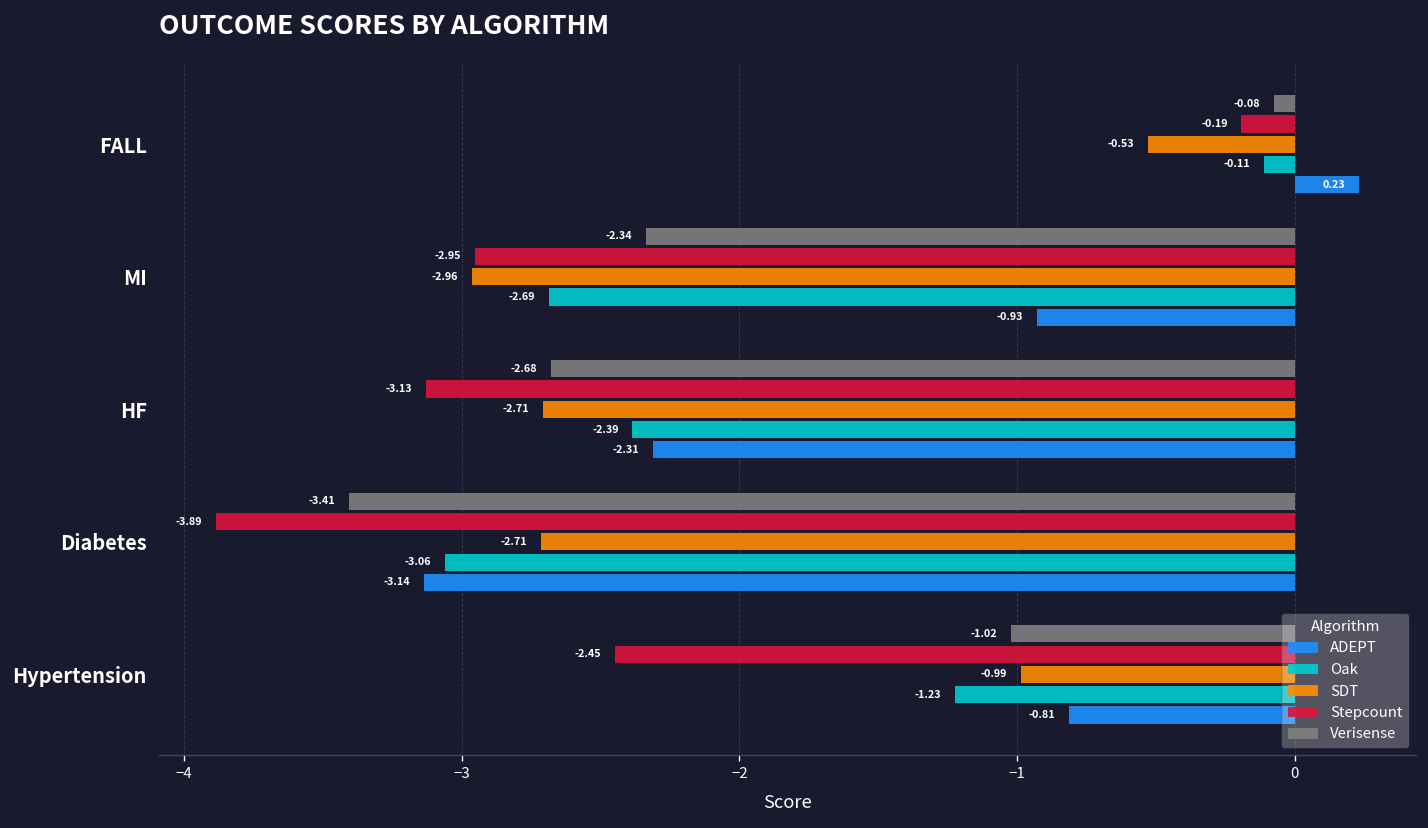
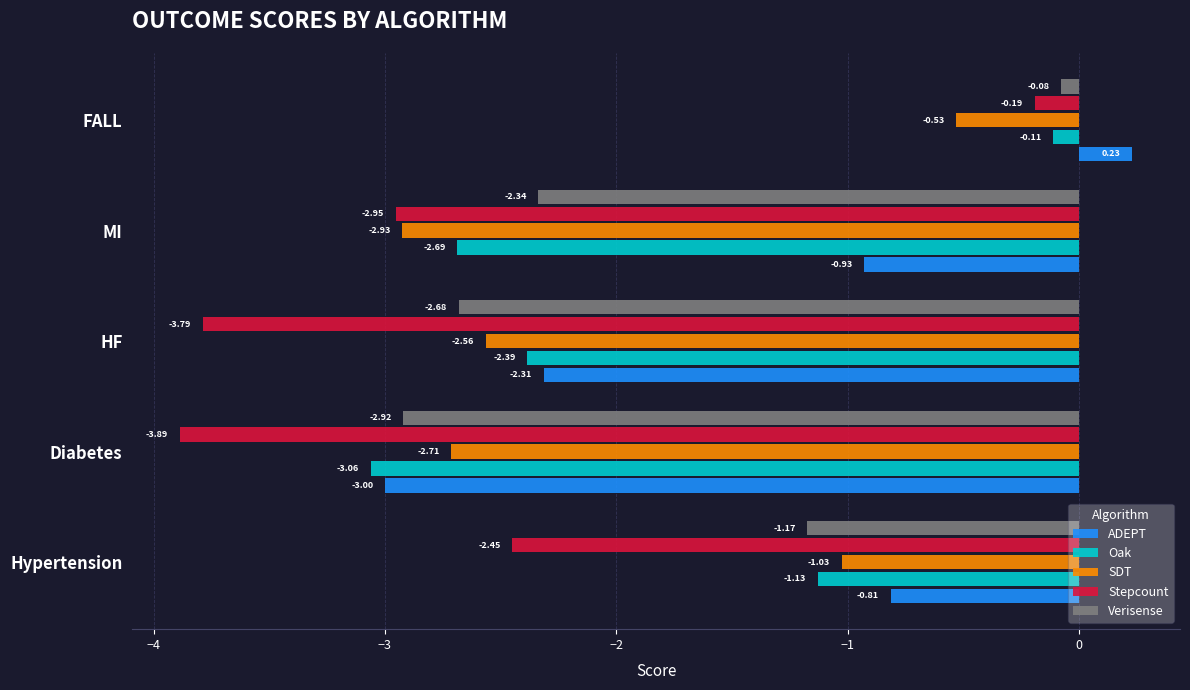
SDT, MI: -2.96 -> -2.93
Stepcount, HF: -3.13 -> -3.79
SDT, HF: -2.71 -> -2.56
Verisense, Diabetes: -3.41 -> -2.92
ADEPT, Diabetes: -3.14 -> -3.00
Verisense, Hypertension: -1.02 -> -1.17
SDT, Hypertension: -0.99 -> -1.03
Oak, Hypertension: -1.23 -> -1.13
